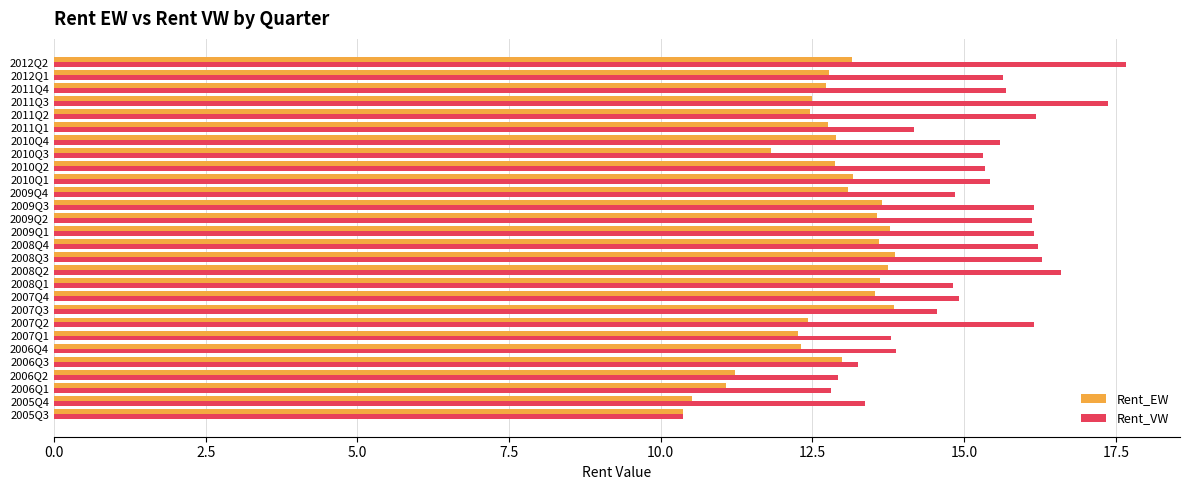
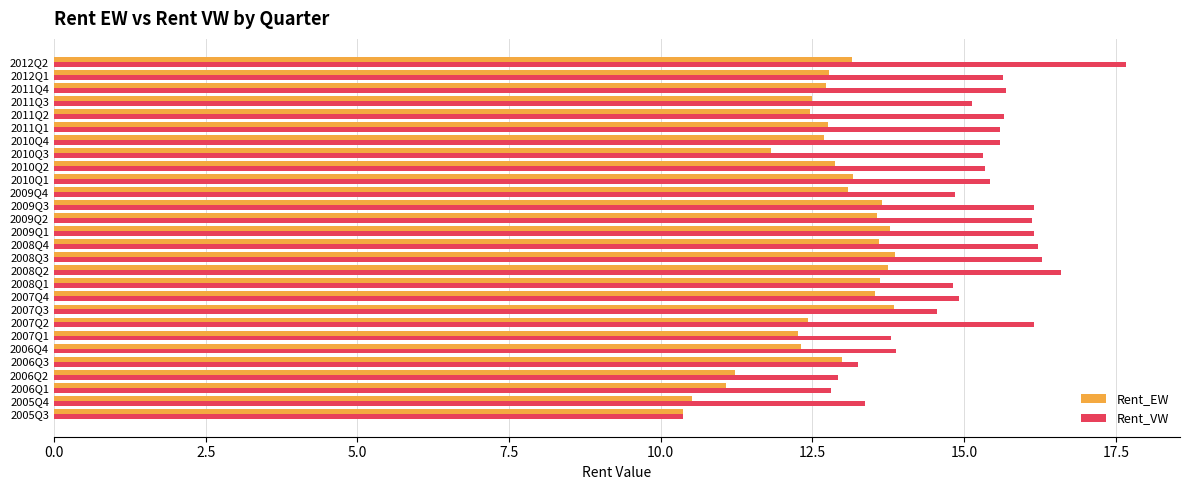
Rent_VW, 2011Q3: 17.4 -> 15.1
Rent_VW, 2011Q2: 16.2 -> 15.7
Rent_VW, 2011Q1: 14.2 -> 15.6
Rent_EW, 2010Q4: 12.9 -> 12.7
